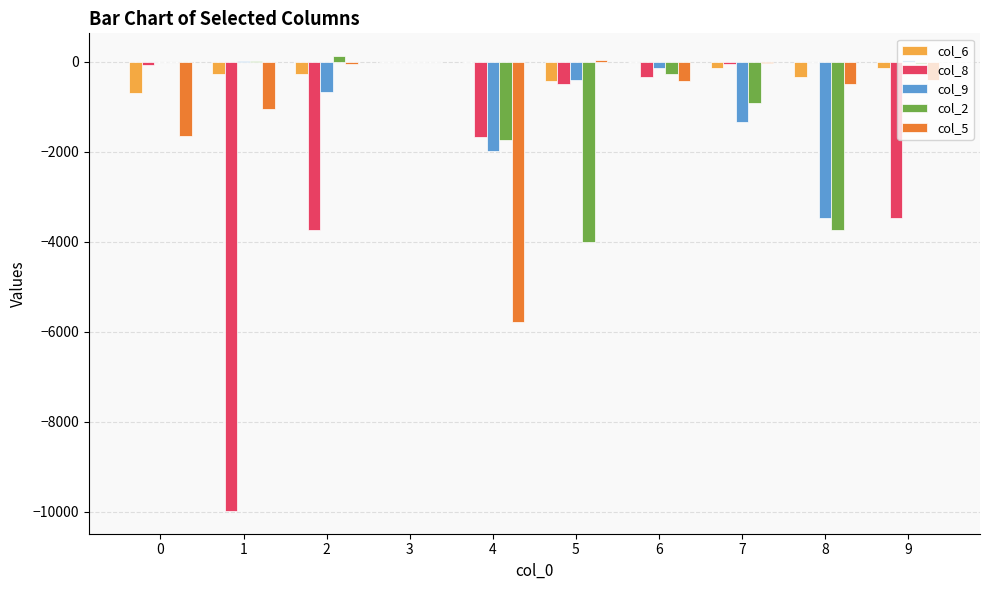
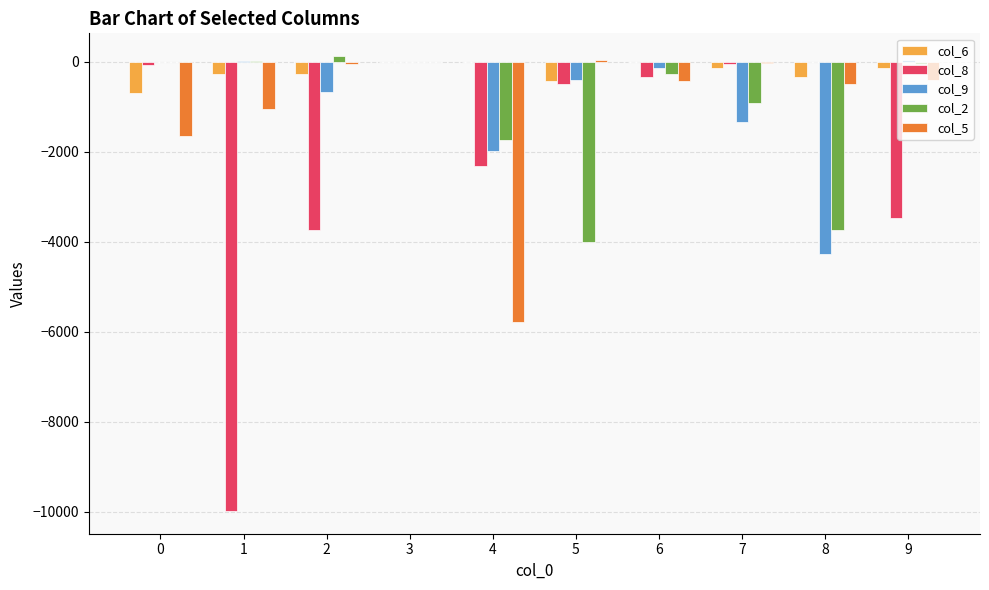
col_8, 4: -1700 -> -2300
col_9, 8: -3500 -> -4300
